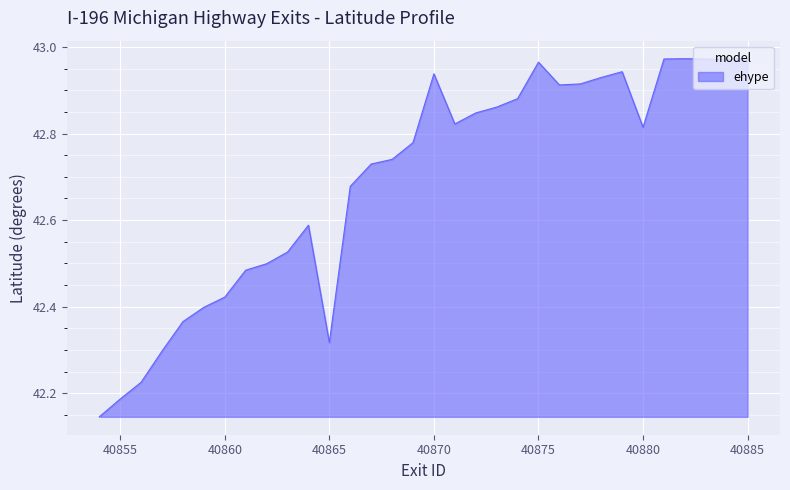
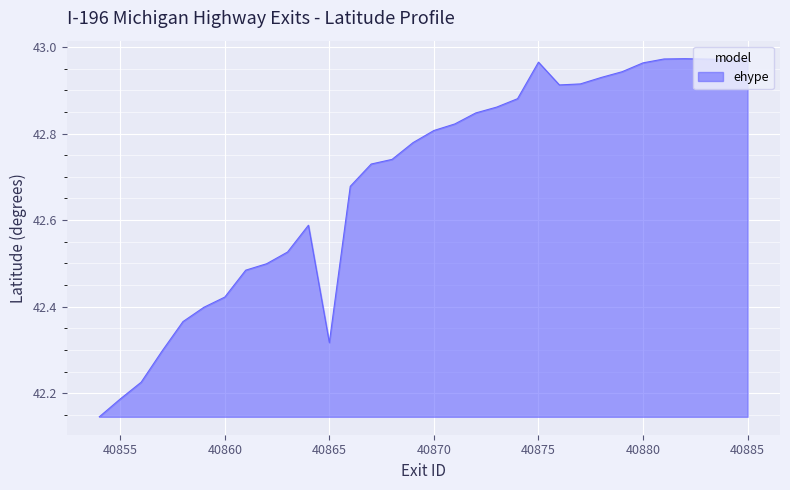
40870: 42.94 -> 42.81
40880: 42.81 -> 42.96
